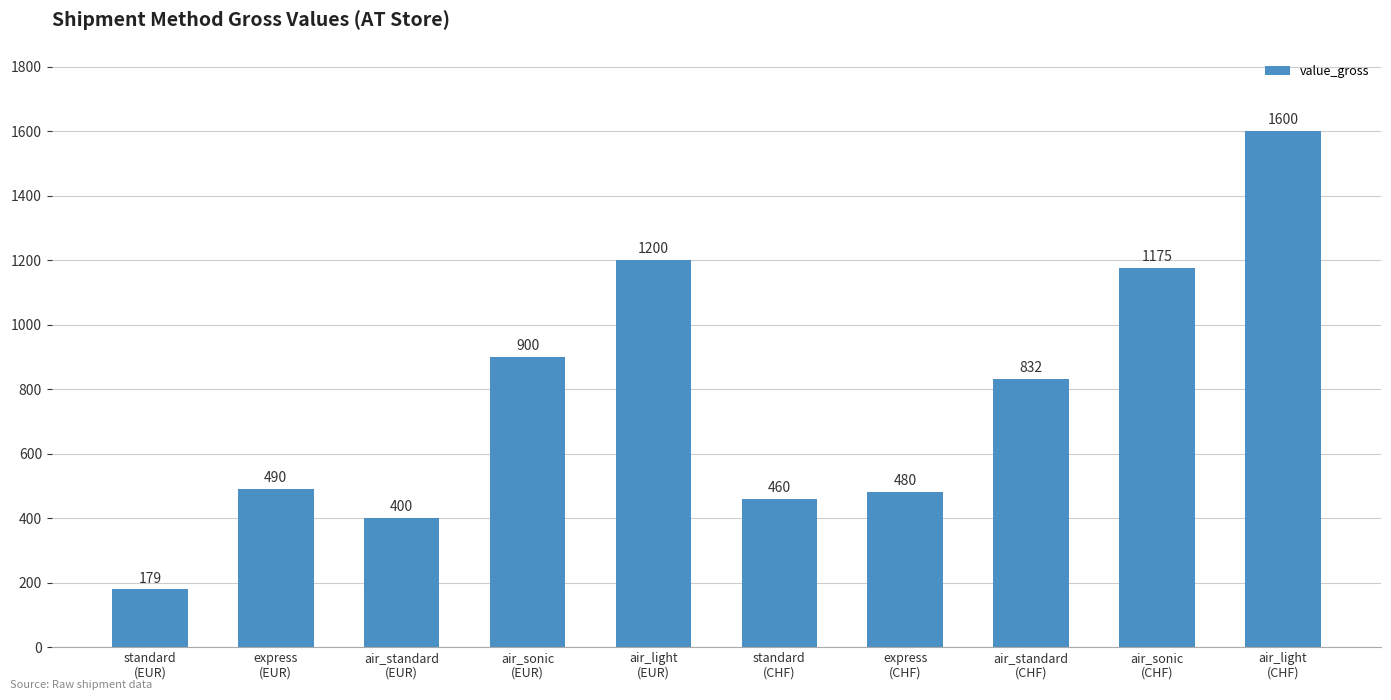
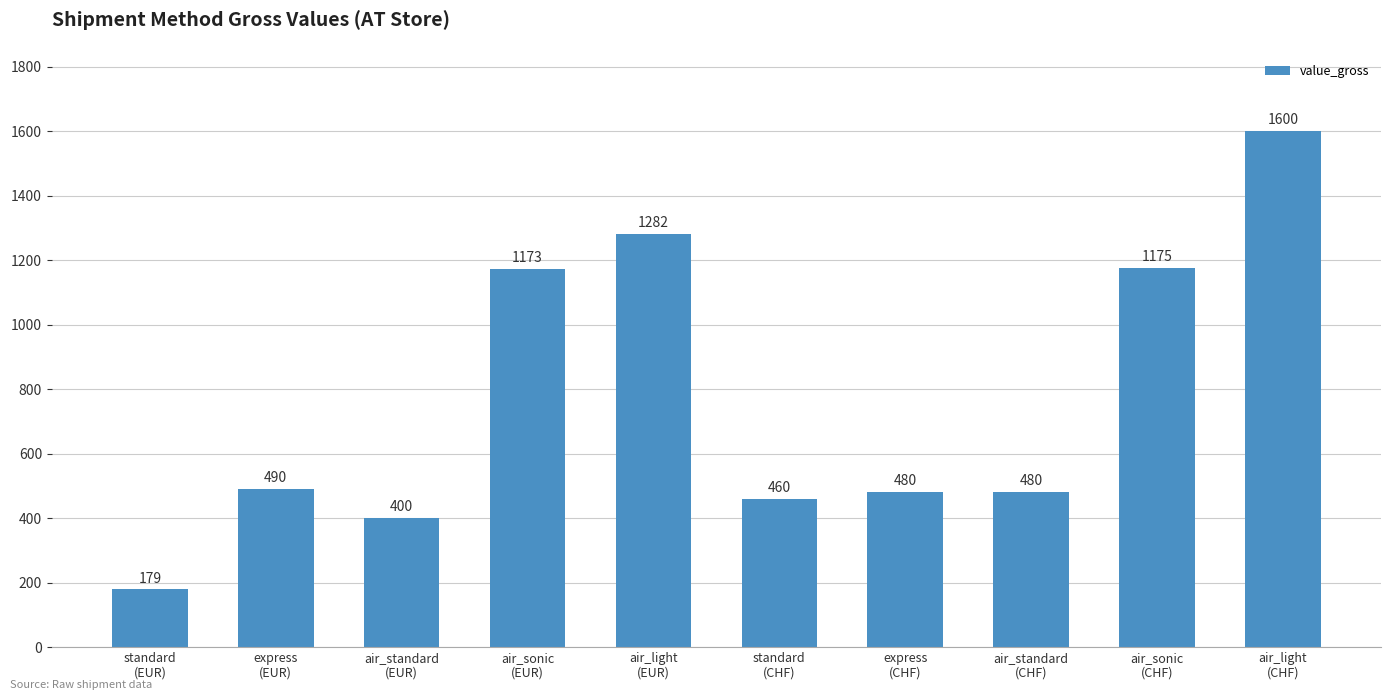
air_sonic (EUR): 900 -> 1173
air_light (EUR): 1200 -> 1282
air_standard (CHF): 832 -> 480
